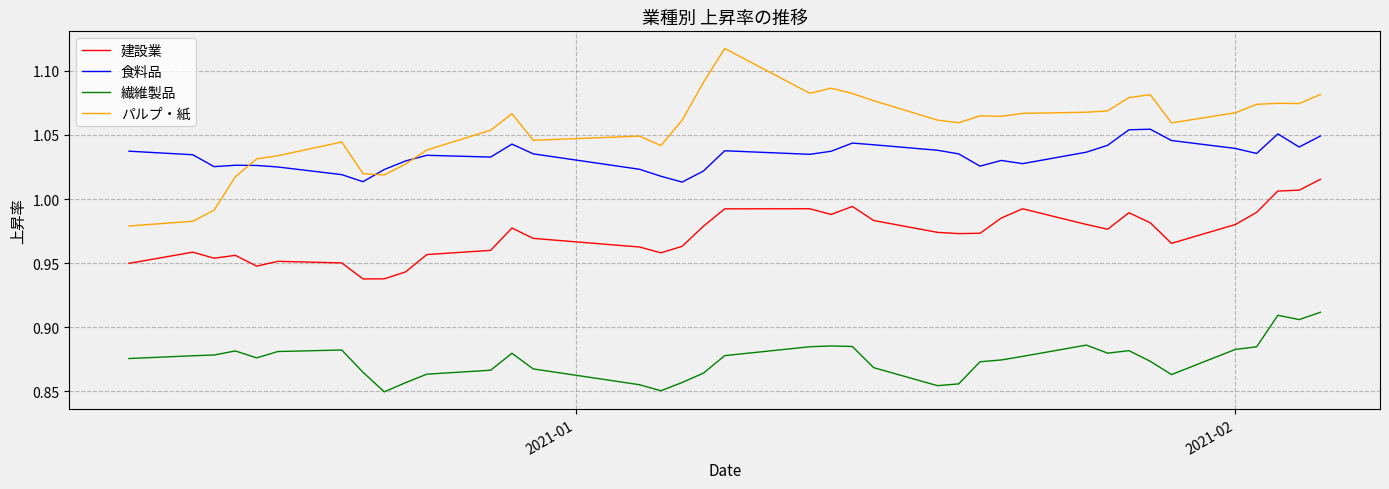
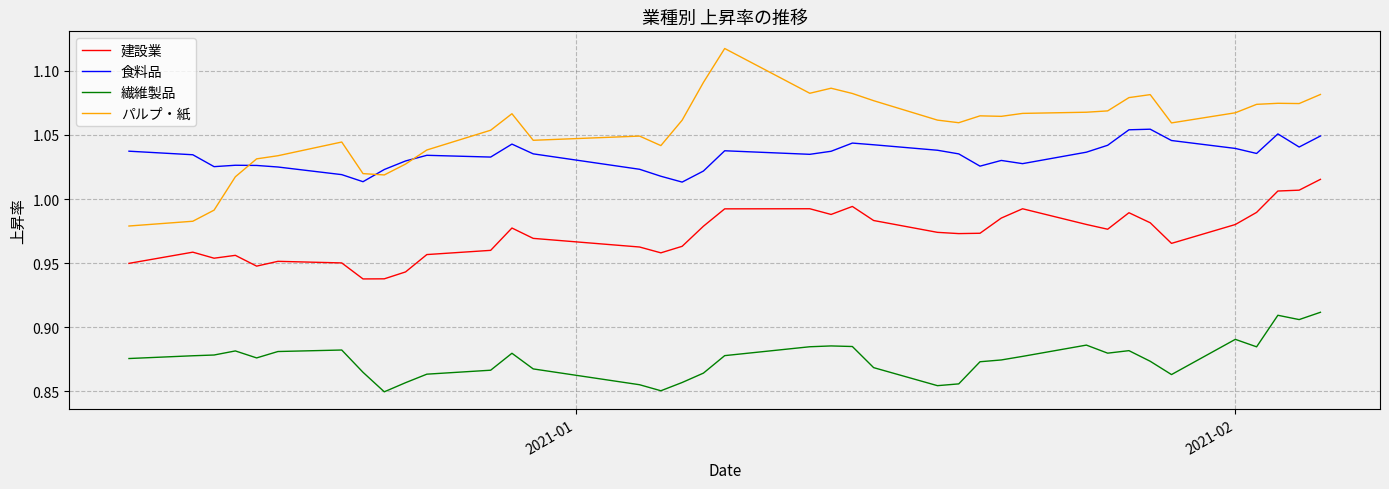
繊維製品, 2021-02: 0.883 -> 0.891
